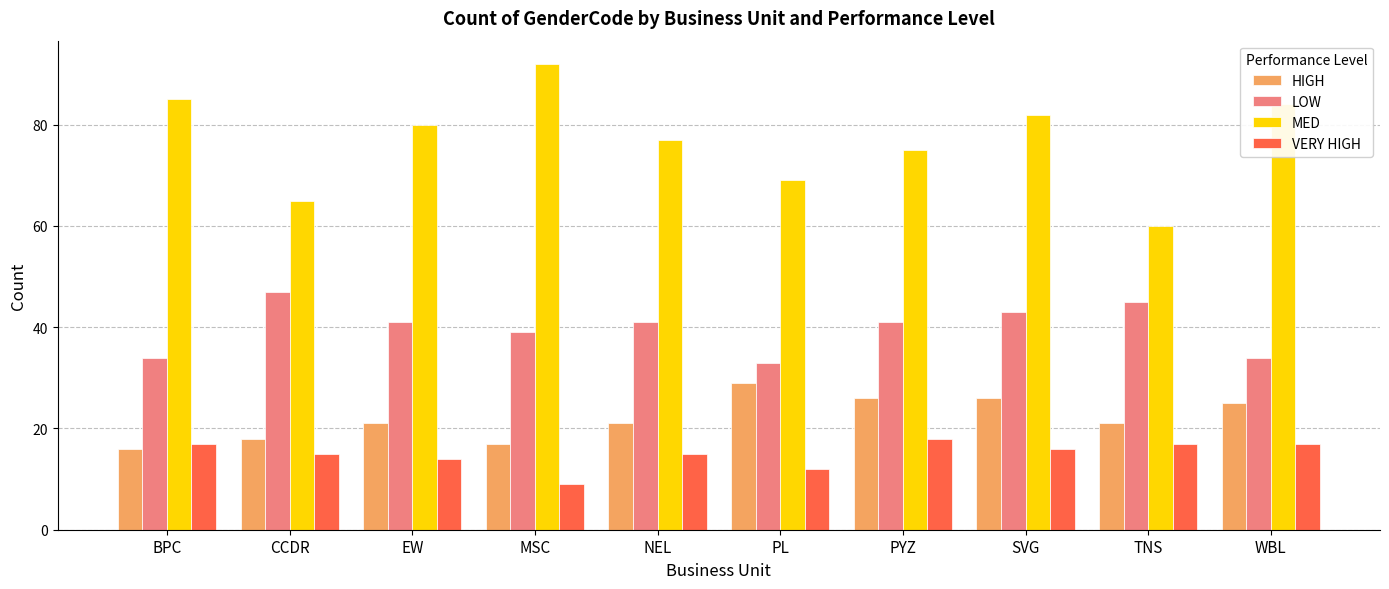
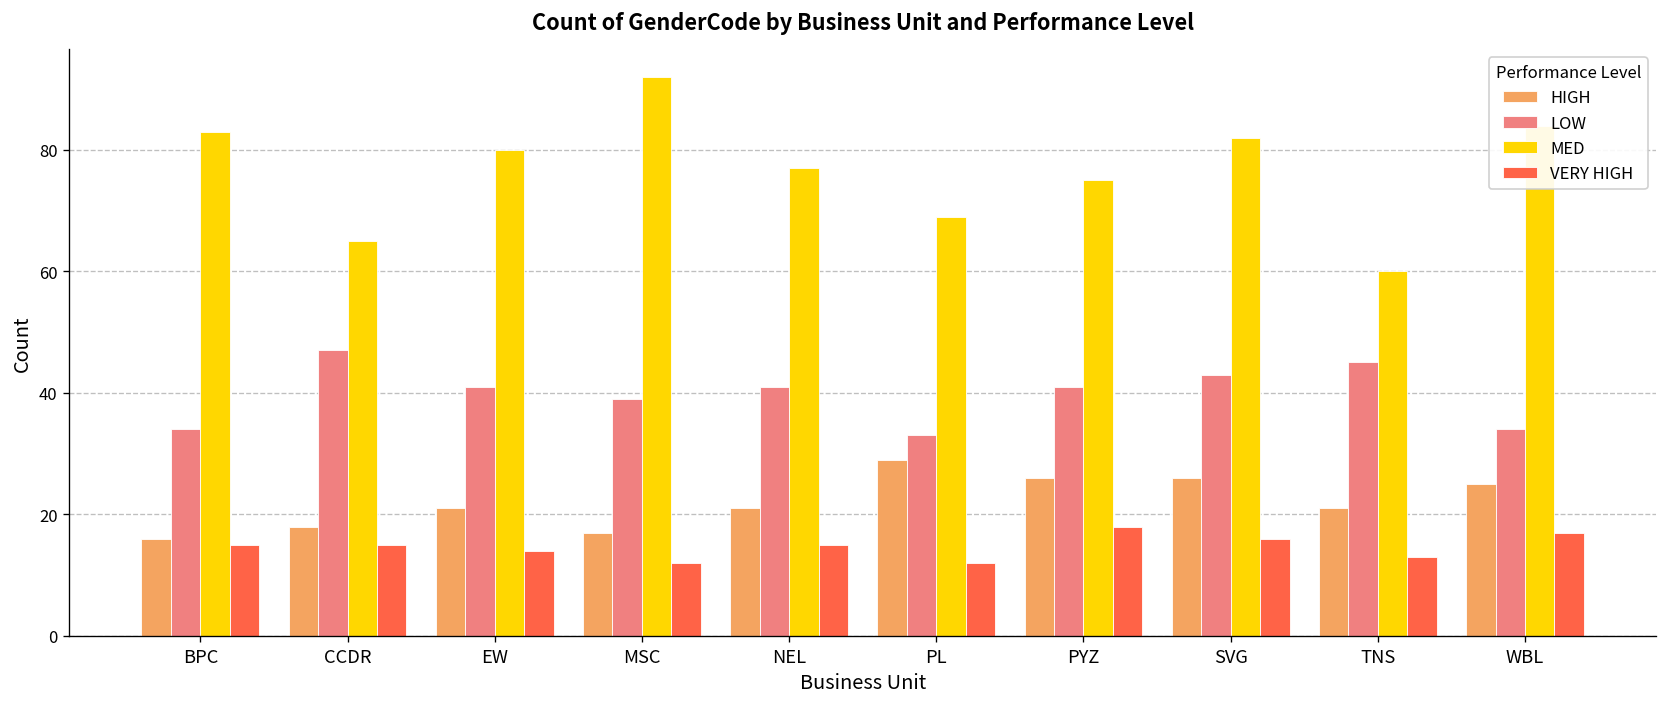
MED, BPC: 85 -> 83
VERY HIGH, BPC: 17 -> 15
VERY HIGH, MSC: 9 -> 12
VERY HIGH, TNS: 17 -> 13
